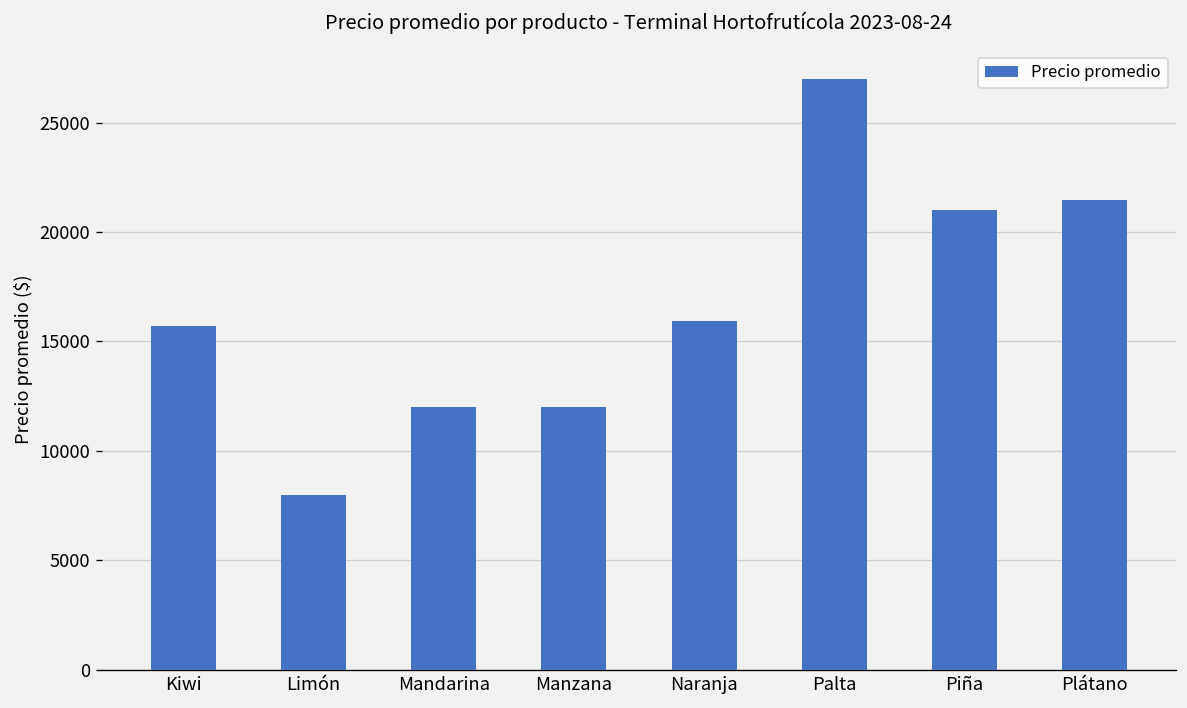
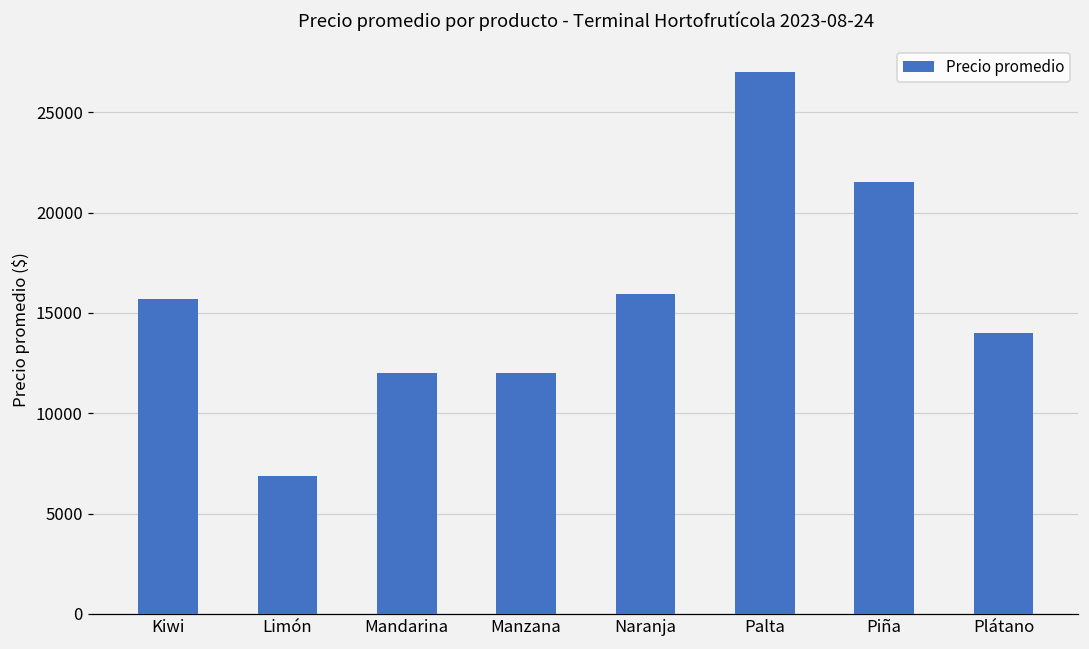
Limón: 8000 -> 6900
Piña: 21000 -> 21500
Plátano: 21500 -> 14000
